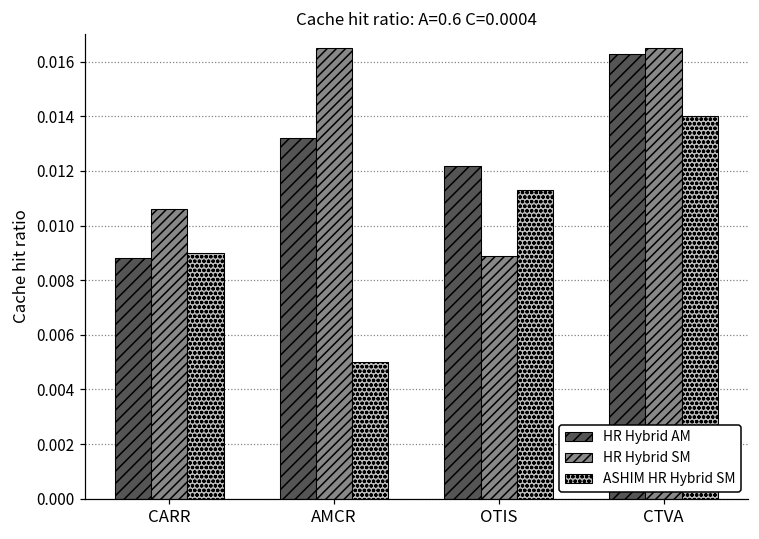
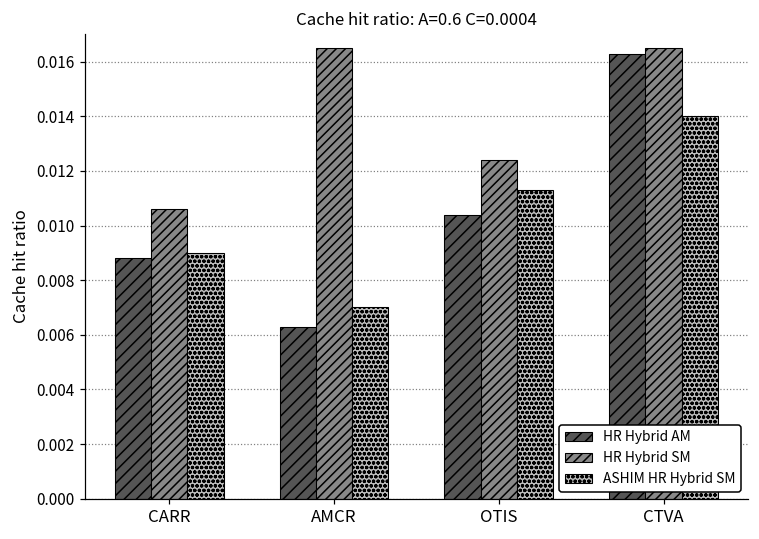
HR Hybrid AM, AMCR: 0.0132 -> 0.0063
ASHIM HR Hybrid SM, AMCR: 0.005 -> 0.007
HR Hybrid AM, OTIS: 0.0122 -> 0.0104
HR Hybrid SM, OTIS: 0.0089 -> 0.0124
